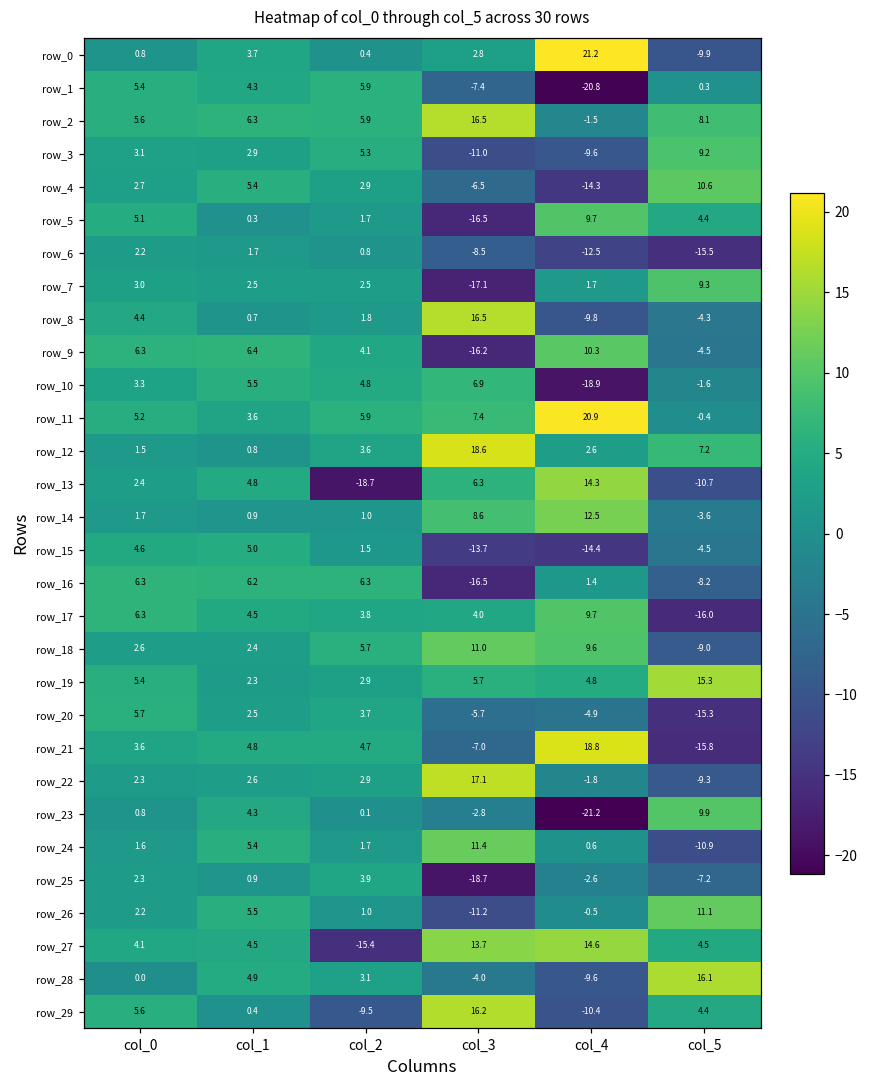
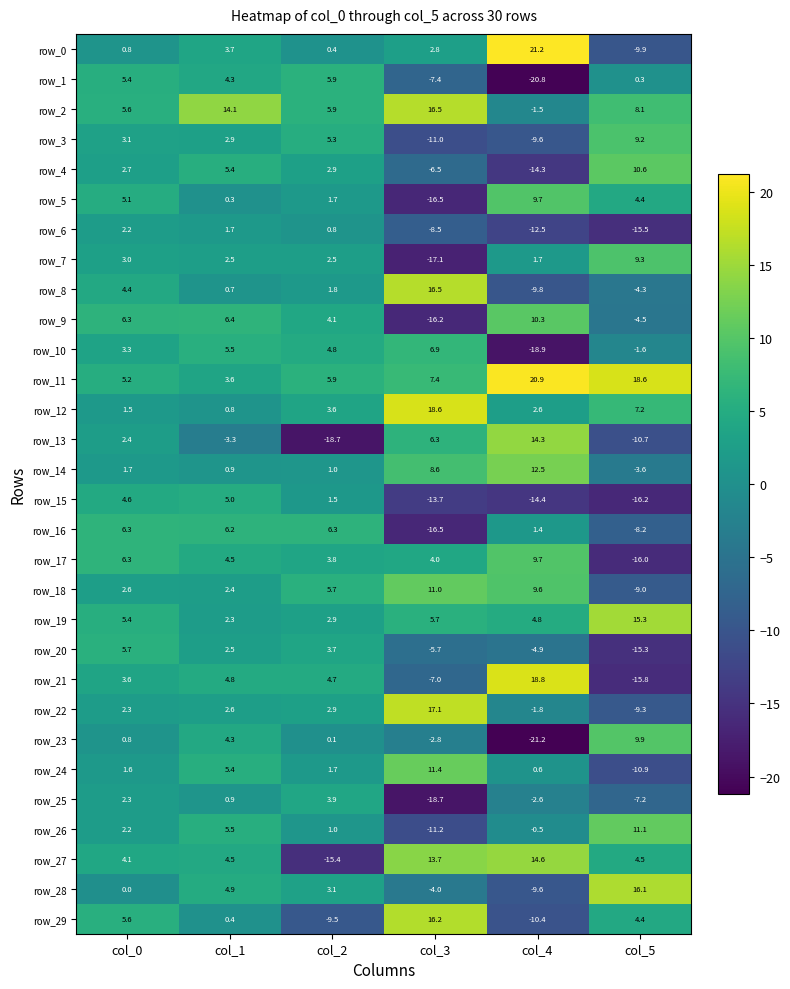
row_2, col_1: 6.3 -> 14.1
row_11, col_5: -0.4 -> 18.6
row_13, col_1: 4.8 -> -3.3
row_15, col_5: -4.5 -> -16.2
